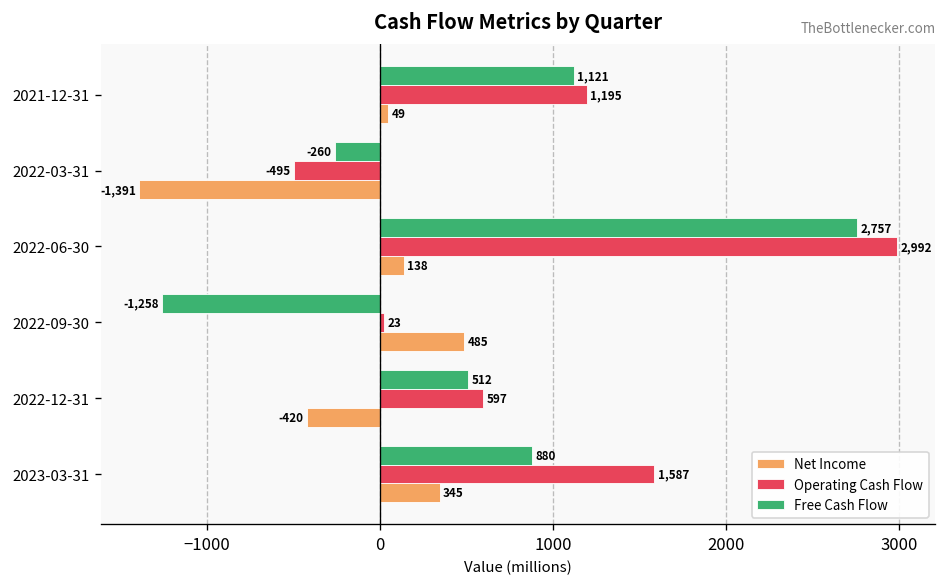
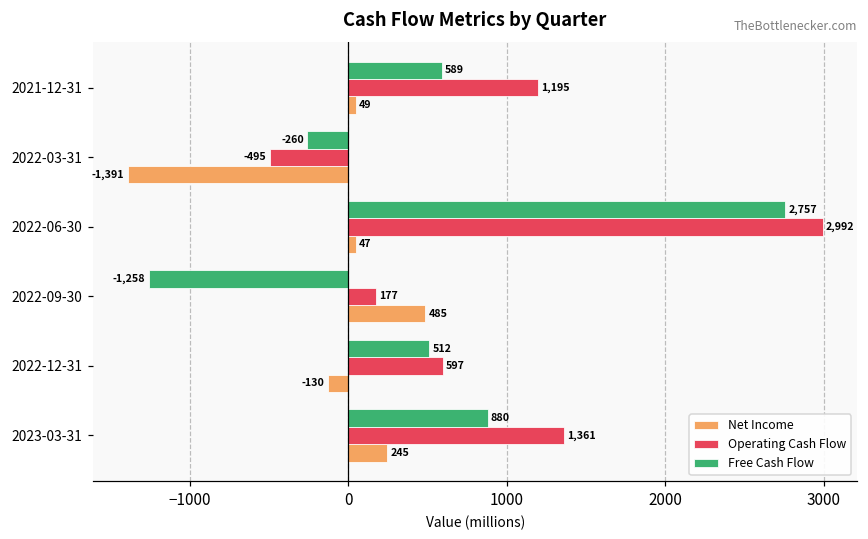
Free Cash Flow, 2021-12-31: 1,121 -> 589
Net Income, 2022-06-30: 138 -> 47
Operating Cash Flow, 2022-09-30: 23 -> 177
Net Income, 2022-12-31: -420 -> -130
Operating Cash Flow, 2023-03-31: 1,587 -> 1,361
Net Income, 2023-03-31: 345 -> 245
